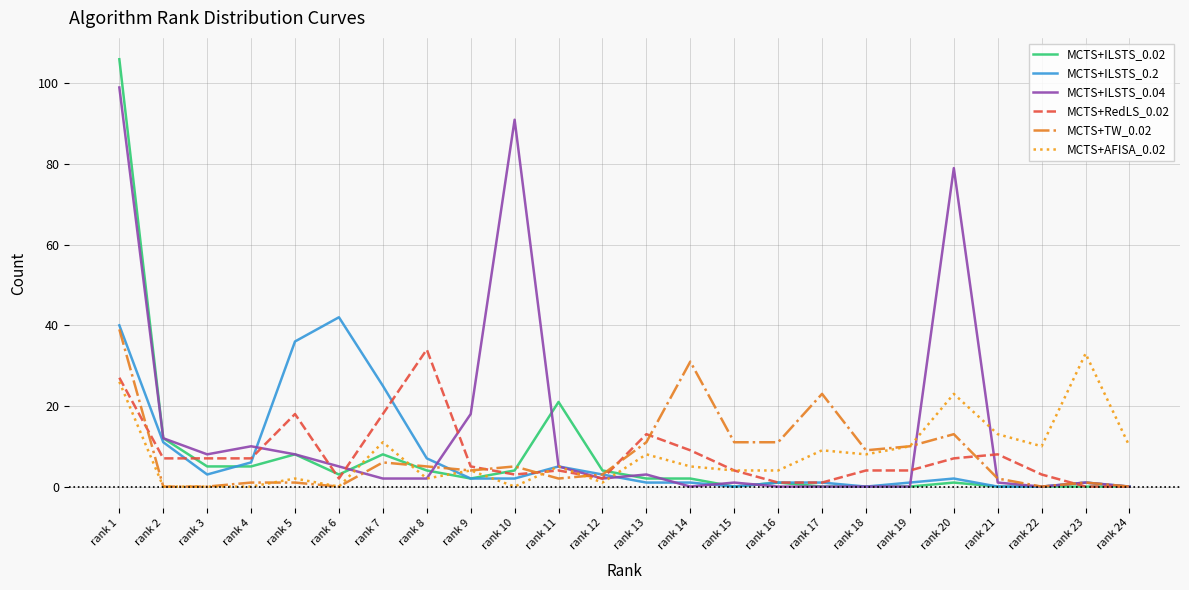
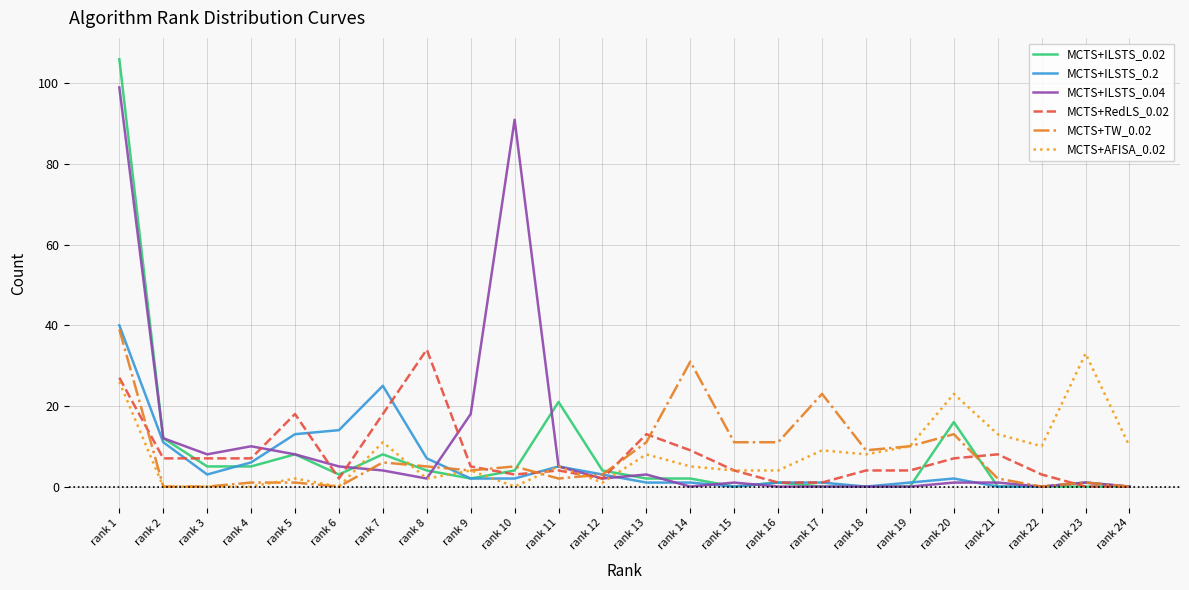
MCTS+ILSTS_0.2, rank 5: 36 -> 13
MCTS+ILSTS_0.2, rank 6: 42 -> 14
MCTS+ILSTS_0.04, rank 7: 2 -> 4
MCTS+ILSTS_0.02, rank 20: 1 -> 16
MCTS+ILSTS_0.04, rank 20: 79 -> 1
